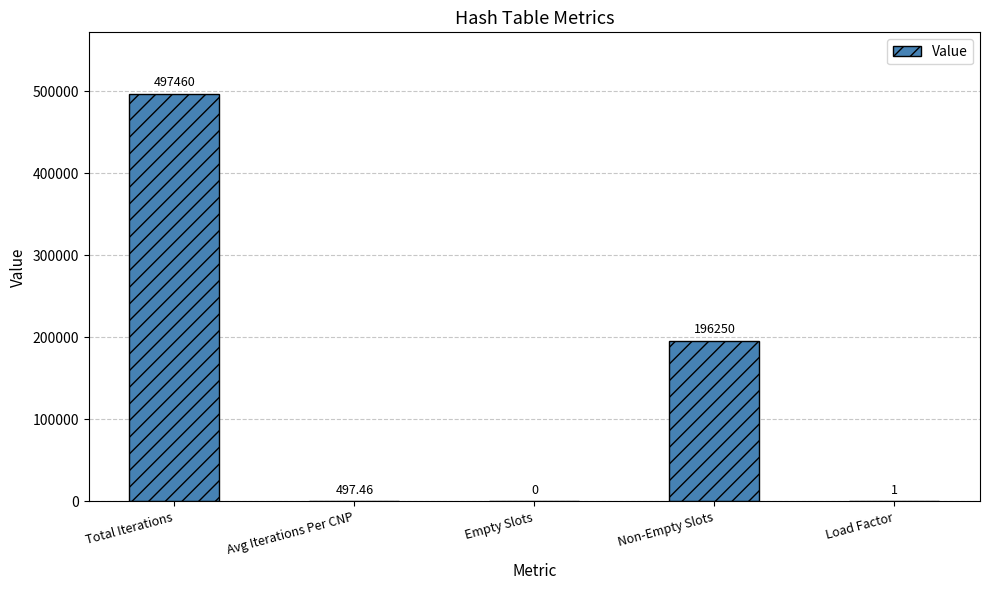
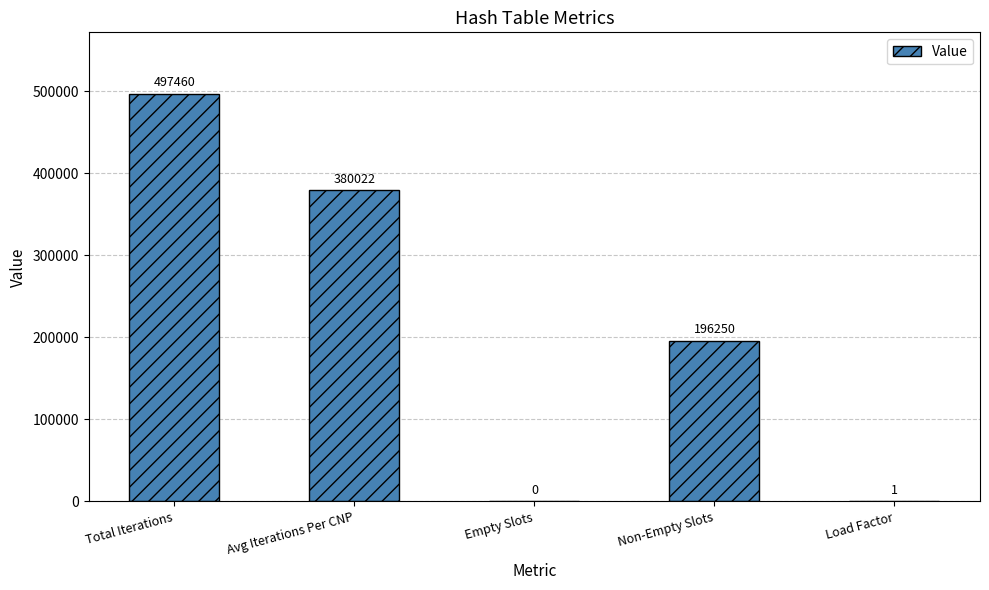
Avg Iterations Per CNP: 497.46 -> 380022
